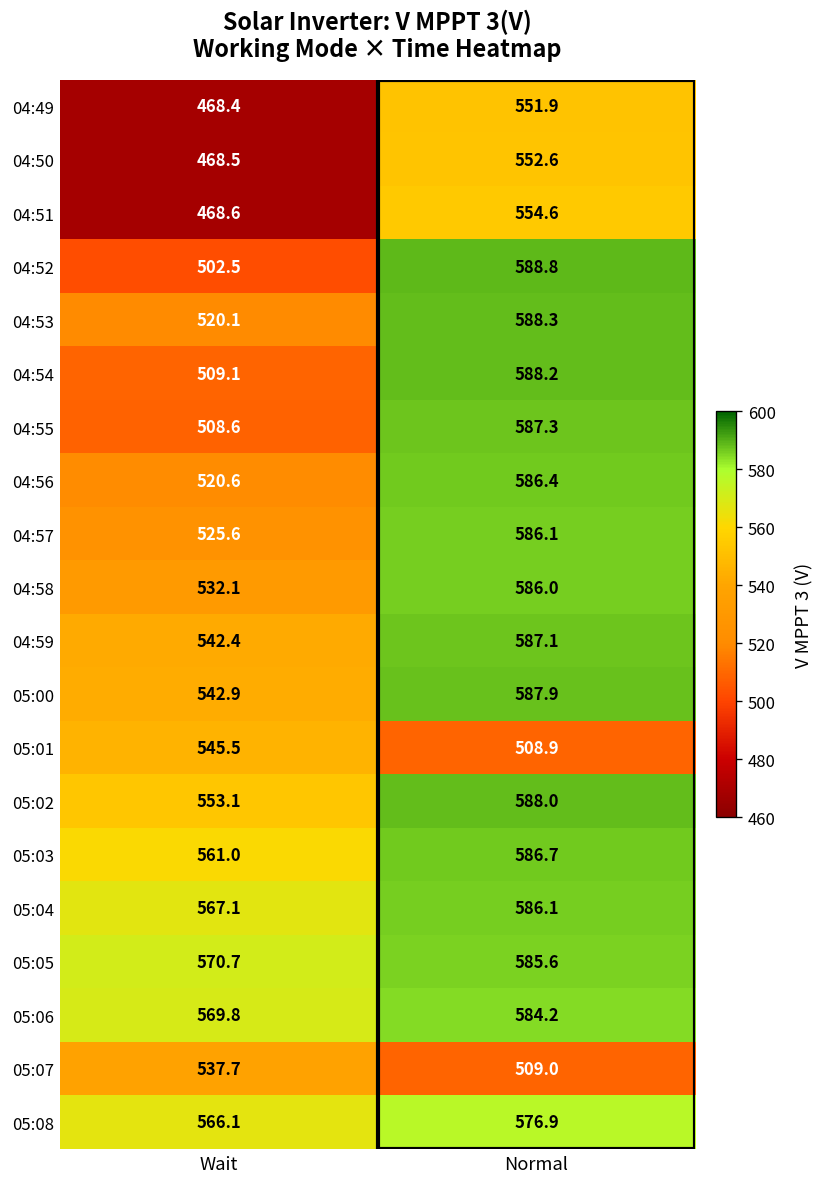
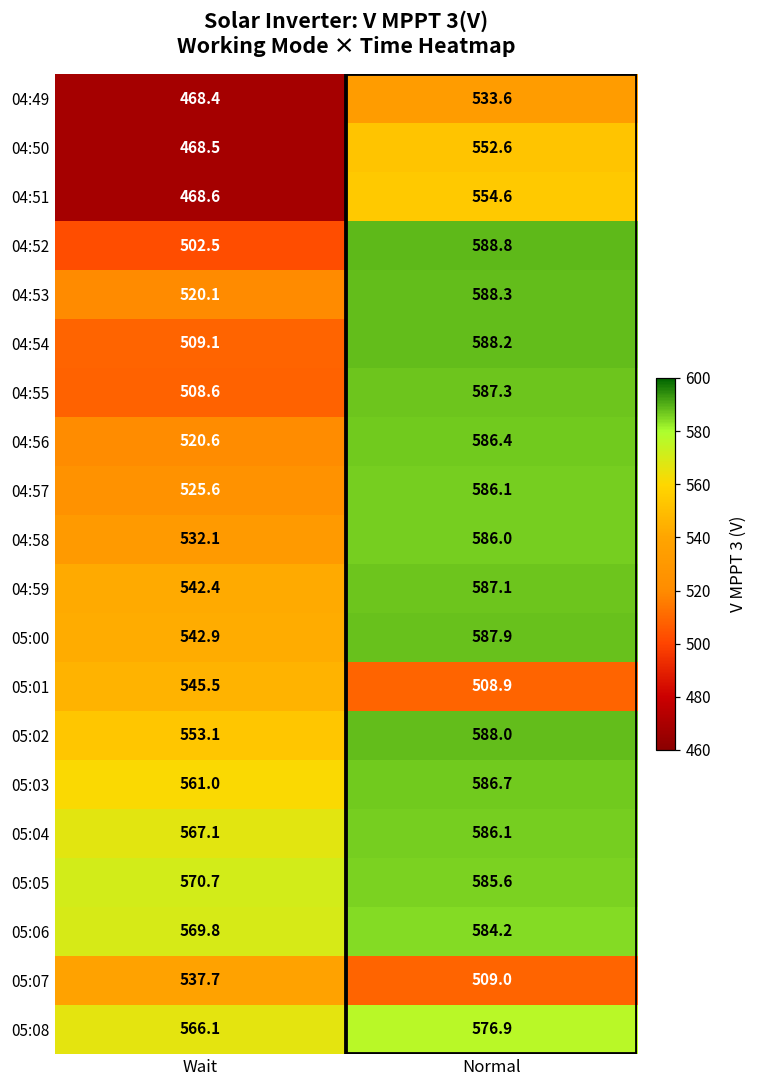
04:49, Normal: 551.9 -> 533.6
